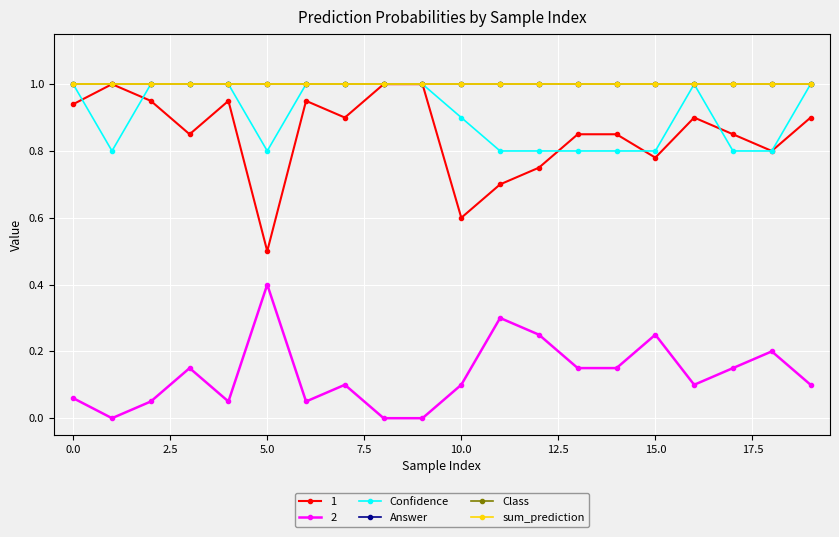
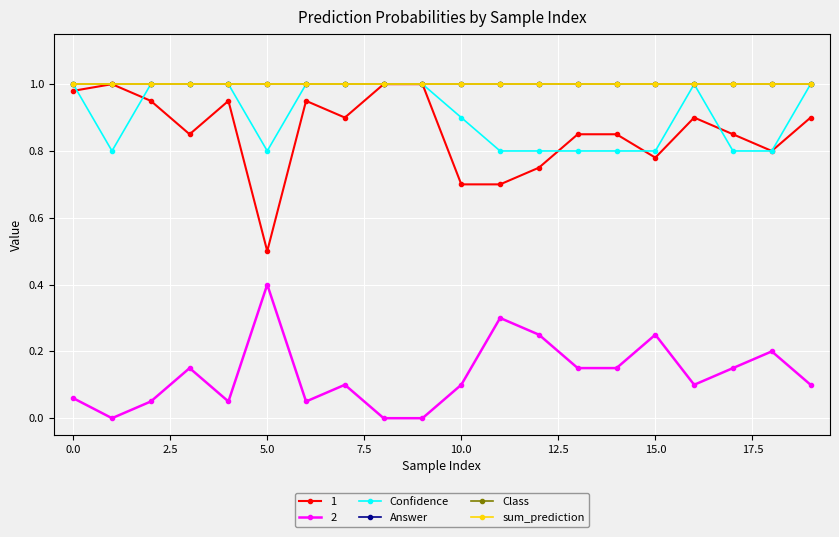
1, 0.0: 0.94 -> 0.98
1, 10.0: 0.6 -> 0.7
